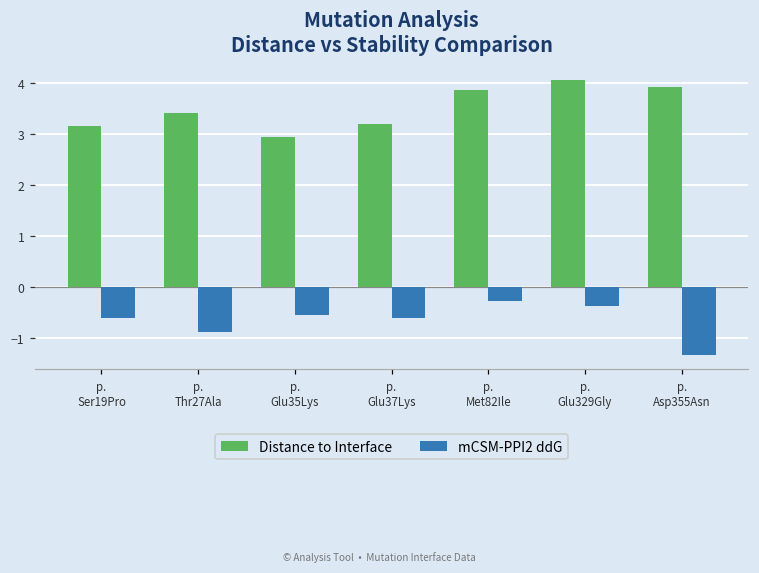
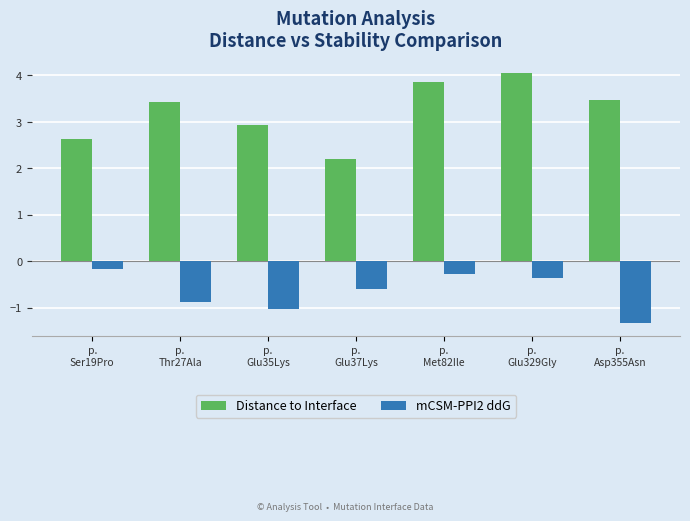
Distance to Interface, p. Ser19Pro: 3.2 -> 2.6
mCSM-PPI2 ddG, p. Ser19Pro: -0.6 -> -0.2
mCSM-PPI2 ddG, p. Glu35Lys: -0.5 -> -1.0
Distance to Interface, p. Glu37Lys: 3.2 -> 2.2
Distance to Interface, p. Asp355Asn: 3.9 -> 3.5
